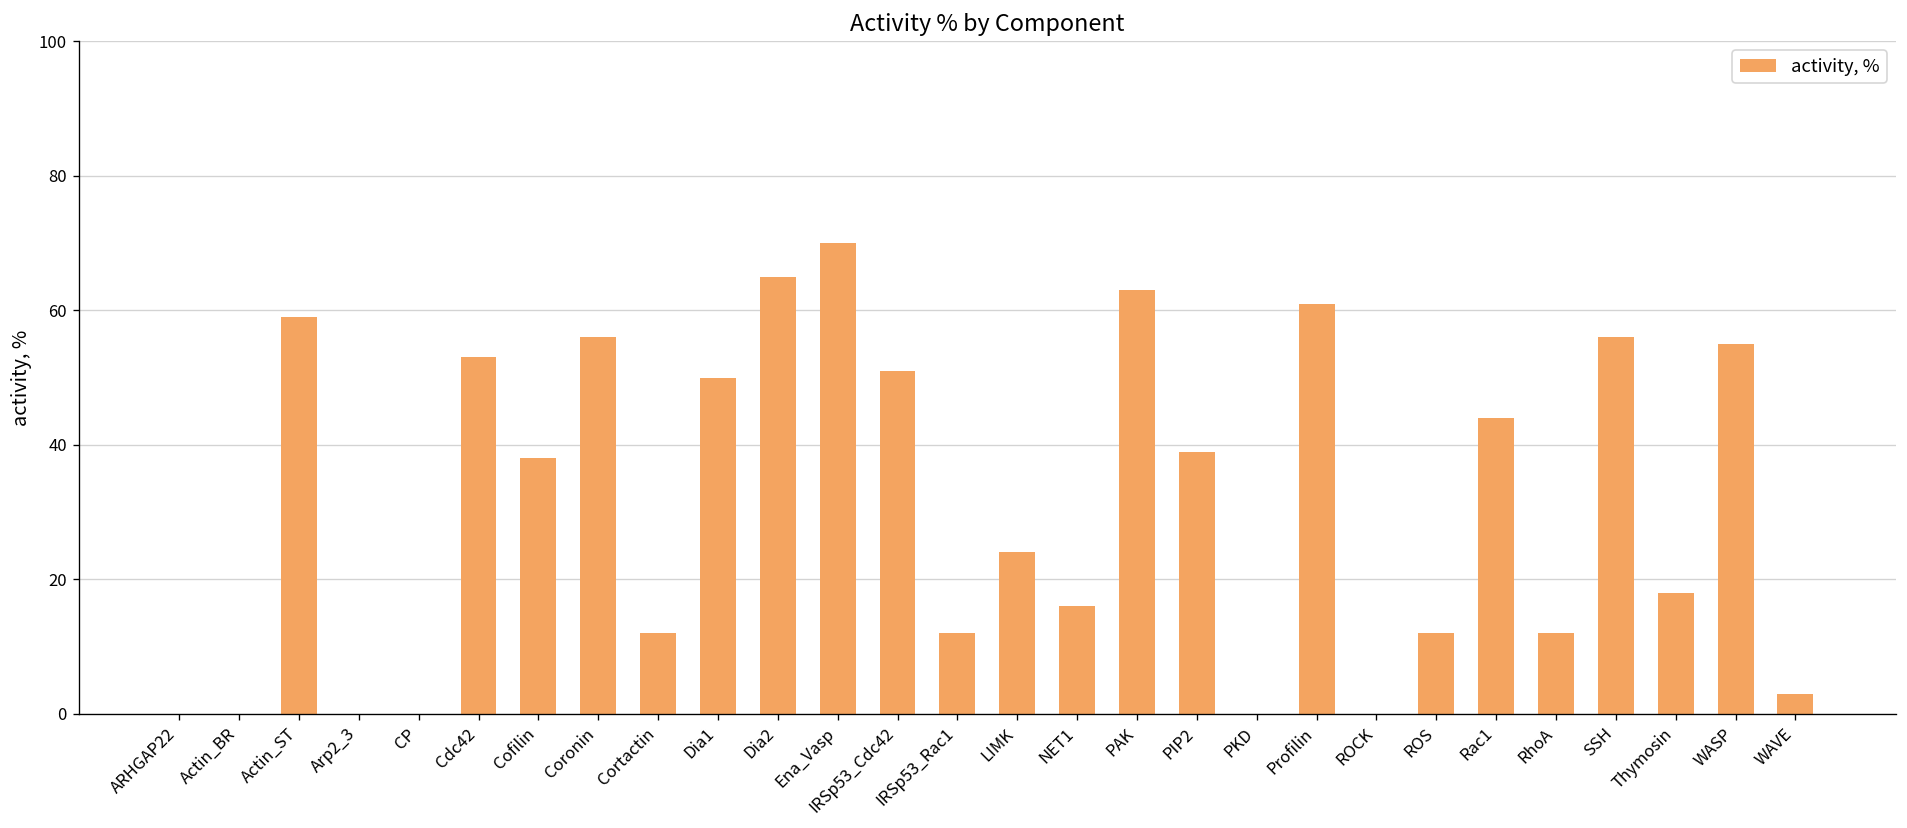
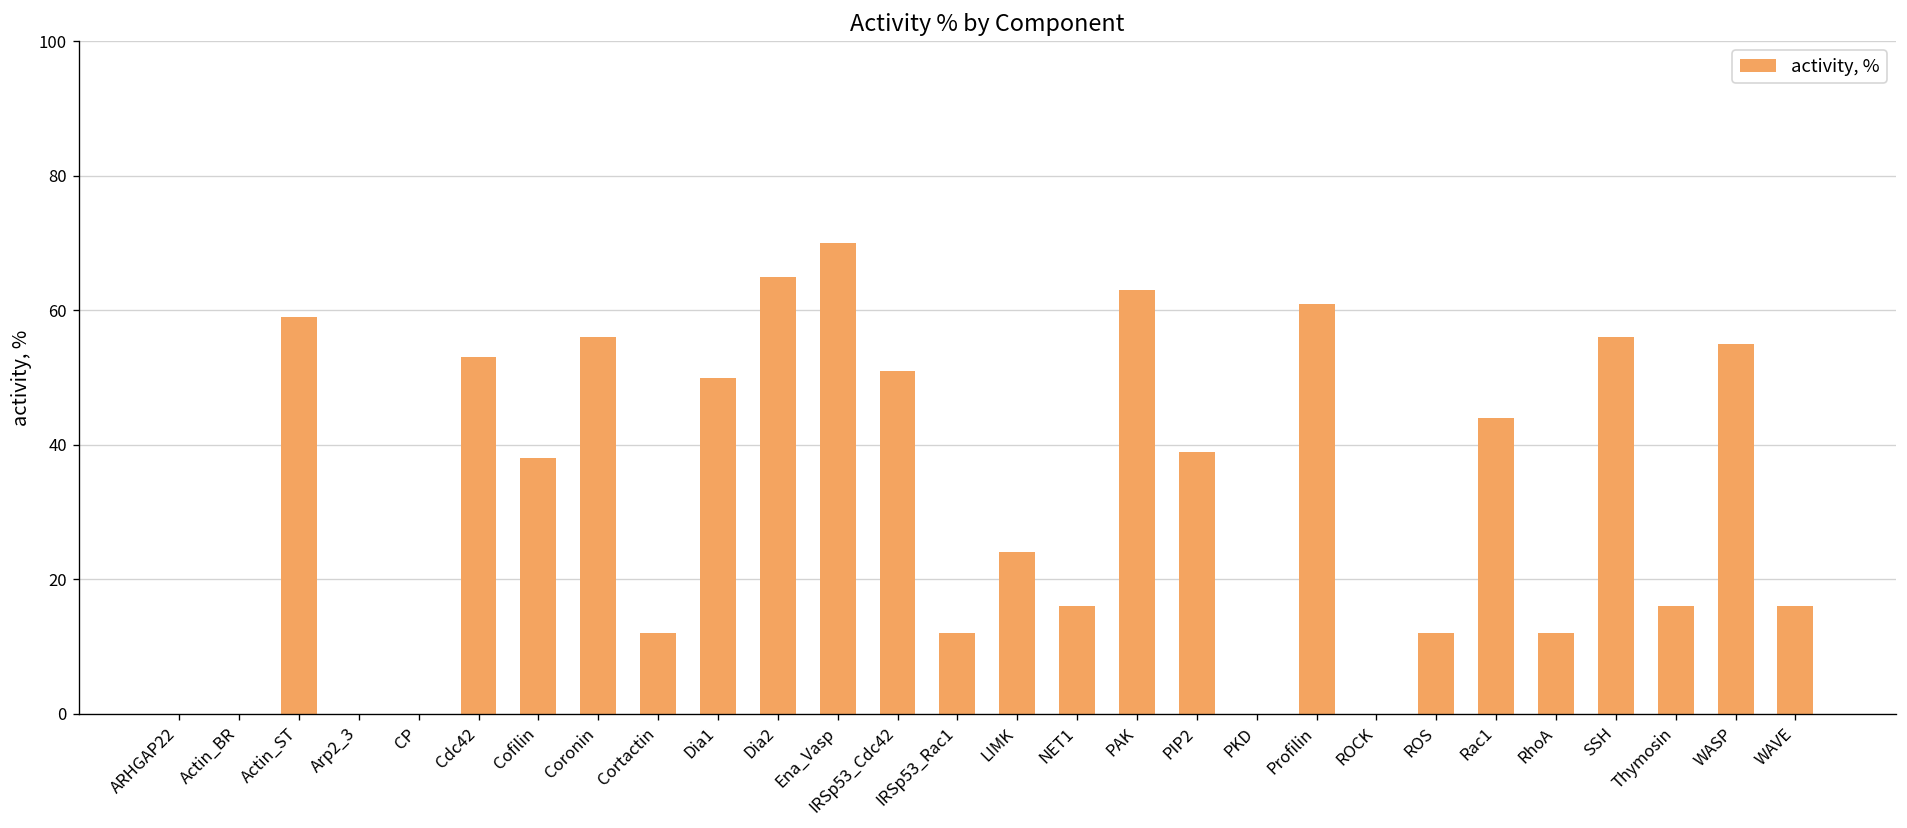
Thymosin: 18 -> 16
WAVE: 3 -> 16
